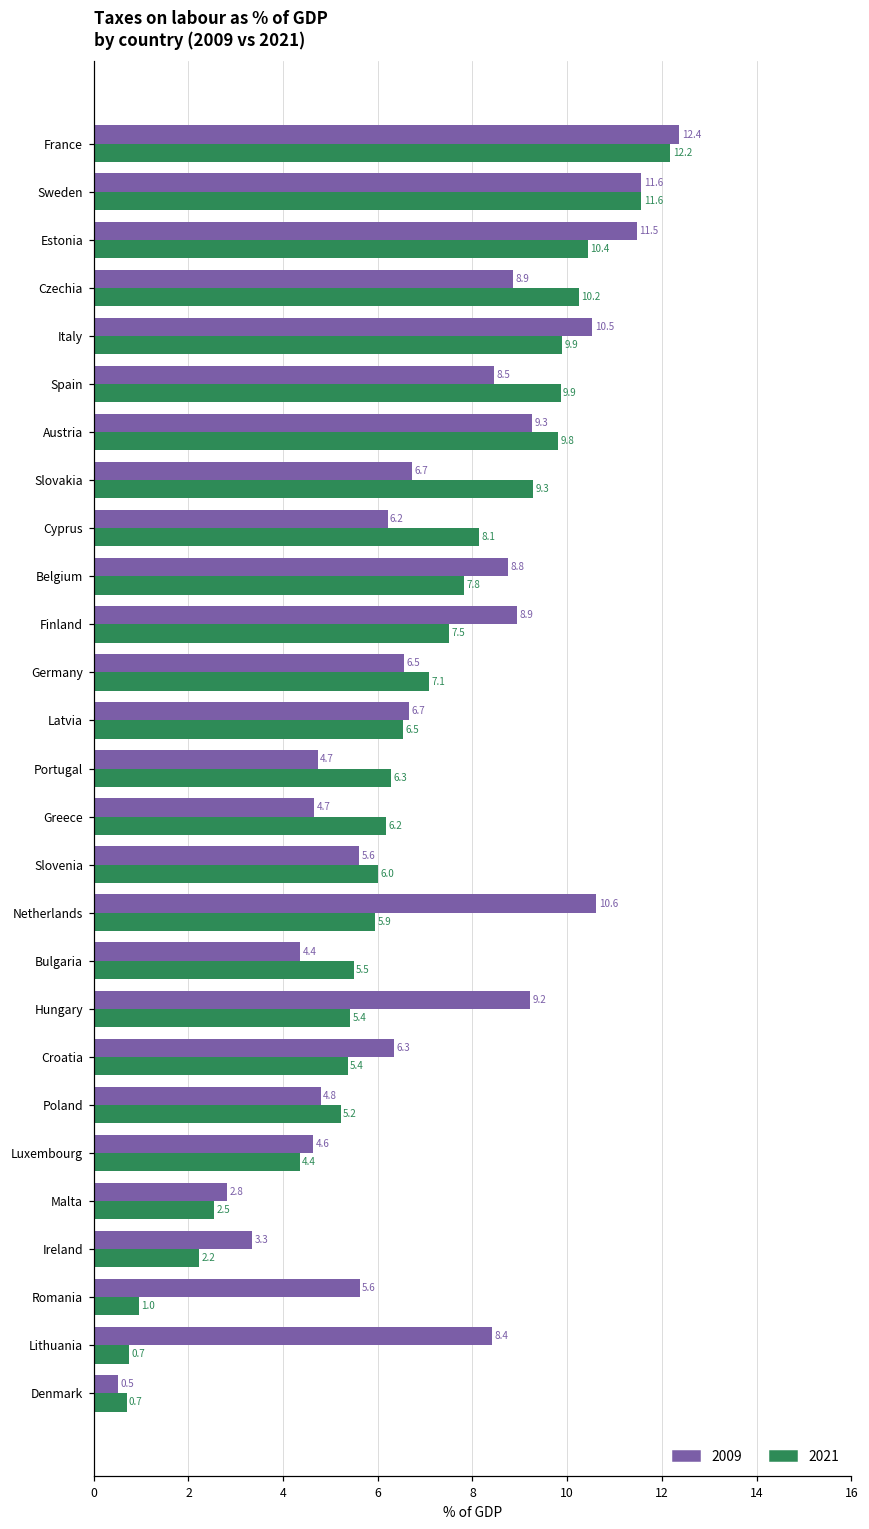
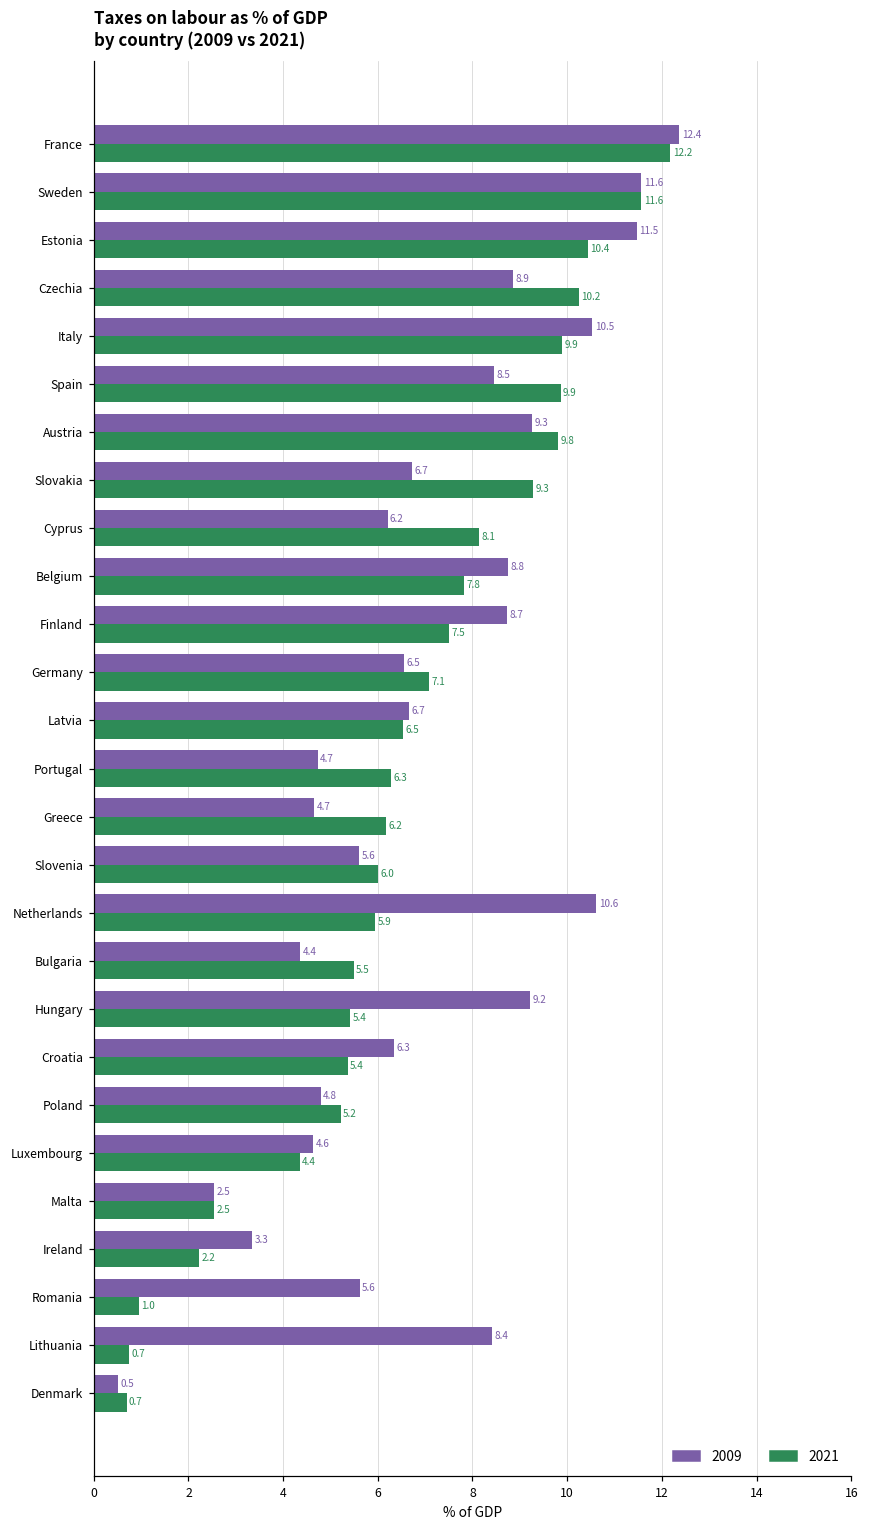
2009, Finland: 8.9 -> 8.7
2009, Malta: 2.8 -> 2.5
